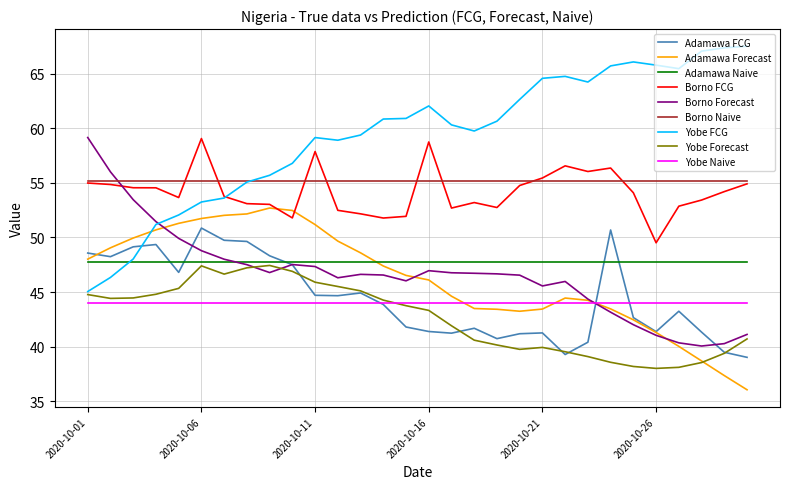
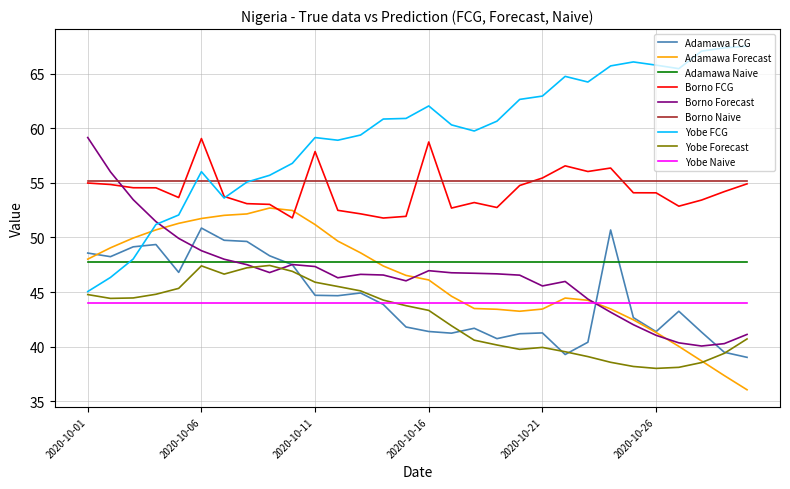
Yobe FCG, 2020-10-06: 53.2 -> 56.0
Yobe FCG, 2020-10-21: 64.6 -> 62.9
Borno FCG, 2020-10-26: 49.5 -> 54.1
